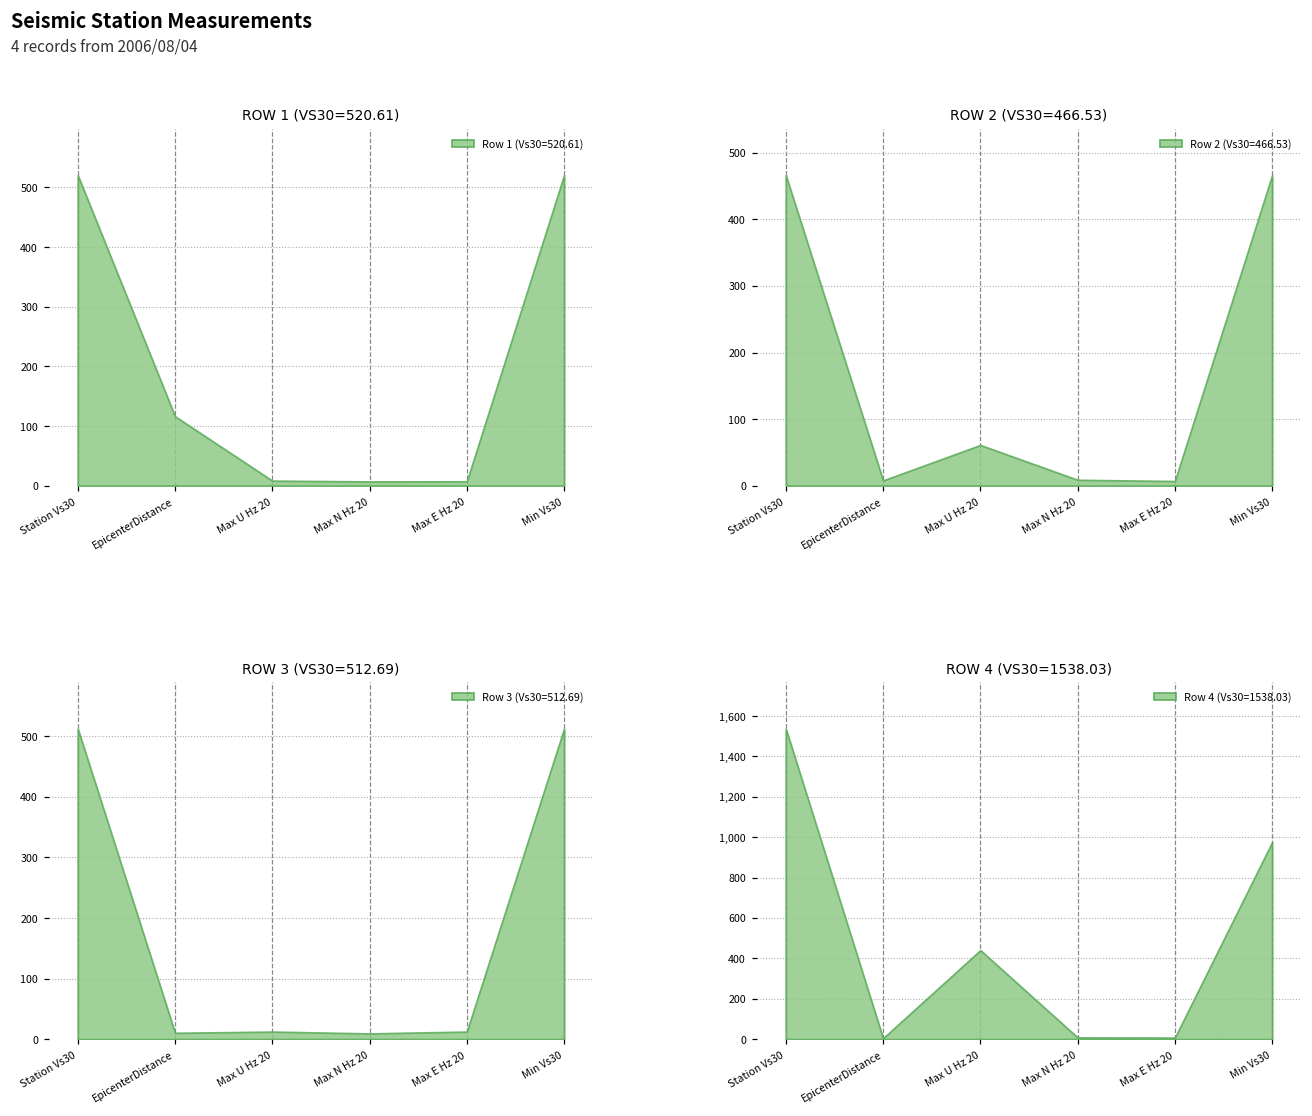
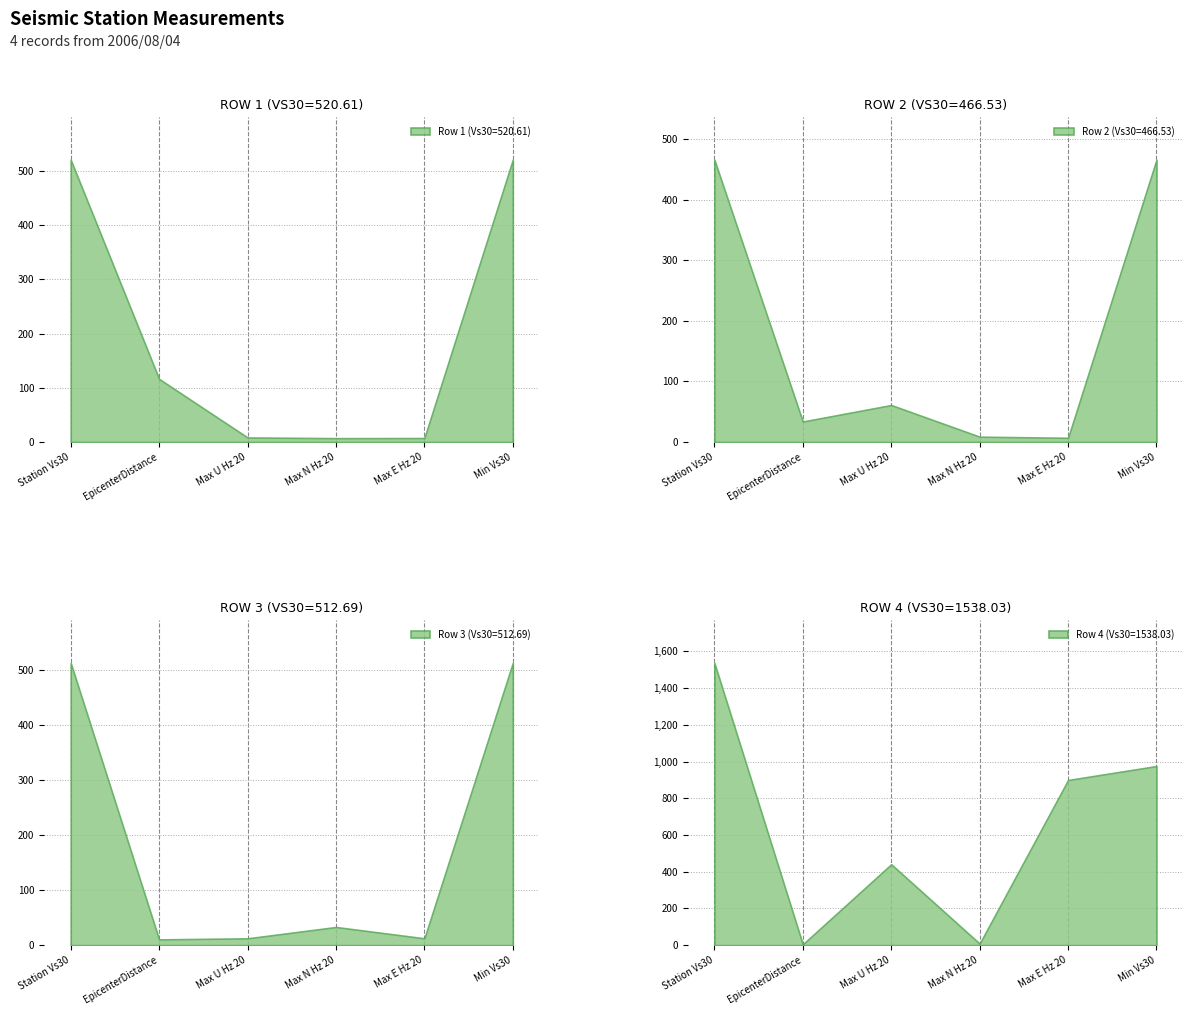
ROW 2 (VS30=466.53), EpicenterDistance: 10 -> 30
ROW 3 (VS30=512.69), Max N Hz 20: 10 -> 30
ROW 4 (VS30=1538.03), Max E Hz 20: 10 -> 900
